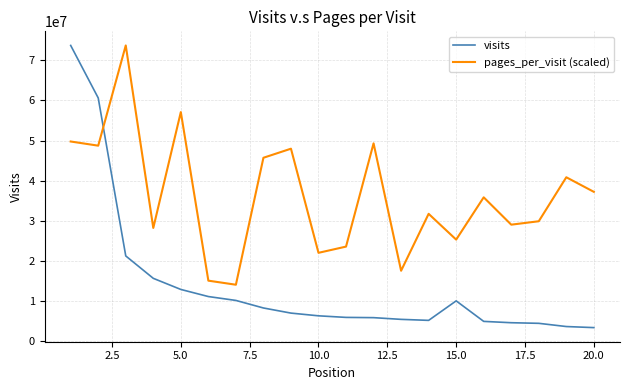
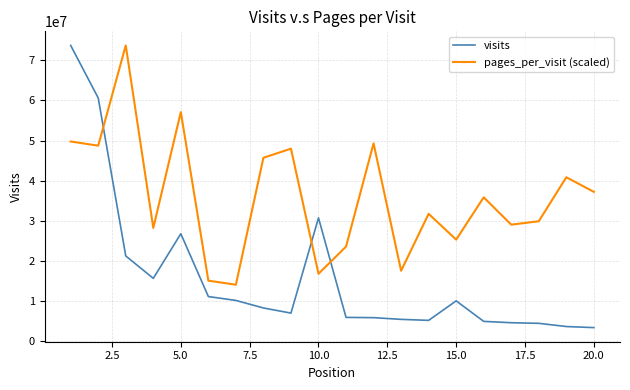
visits, 5.0: 13000000 -> 27000000
visits, 10.0: 6000000 -> 31000000
pages_per_visit (scaled), 10.0: 22000000 -> 17000000
